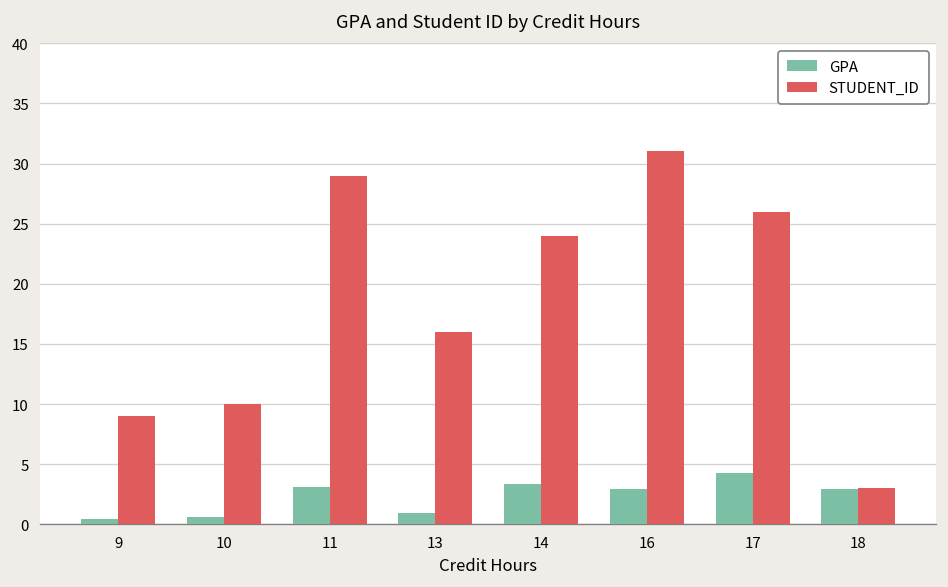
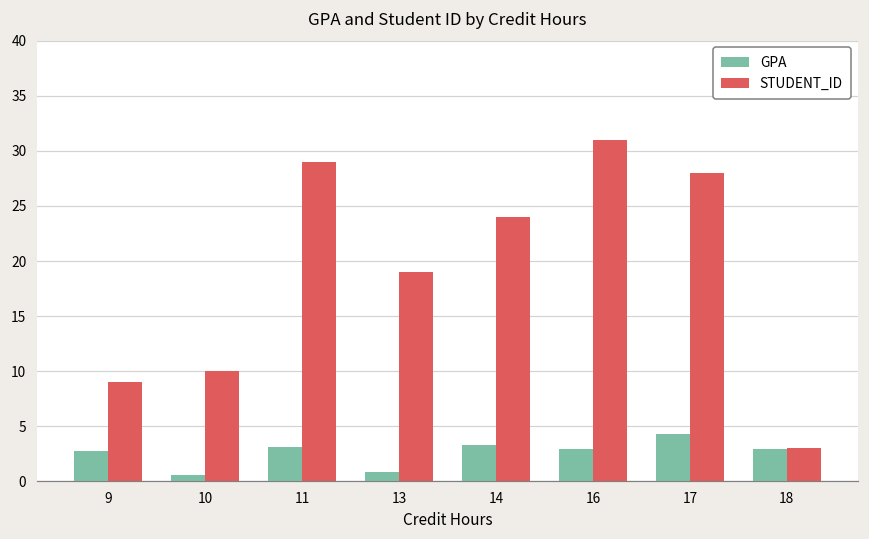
GPA, 9: 0.4 -> 2.8
STUDENT_ID, 13: 16 -> 19
STUDENT_ID, 17: 26 -> 28
